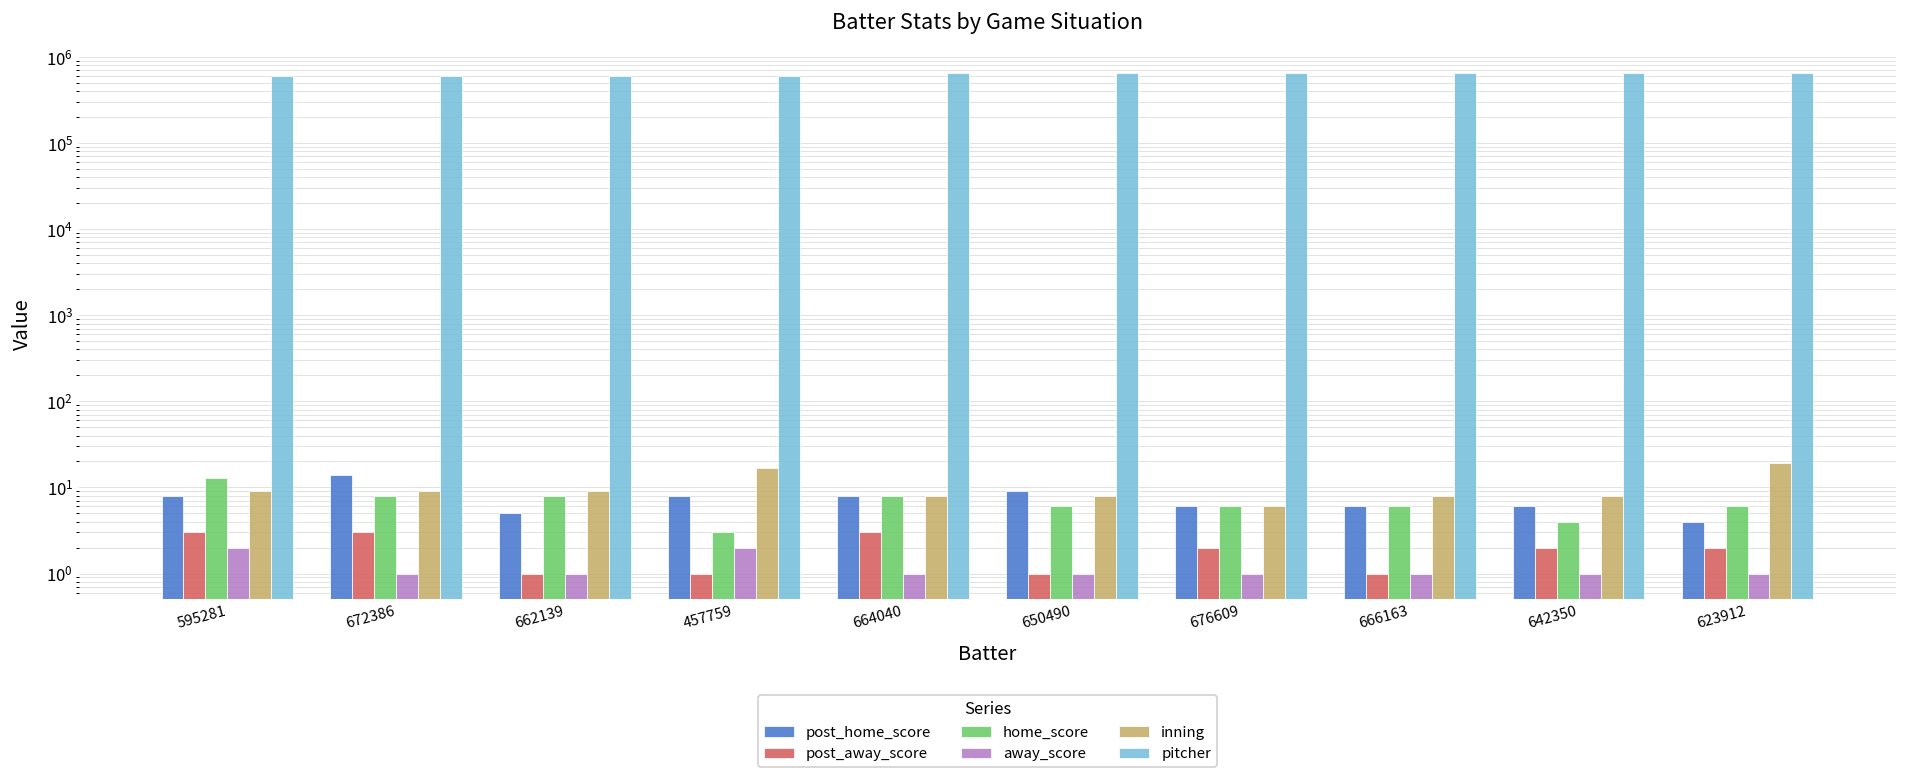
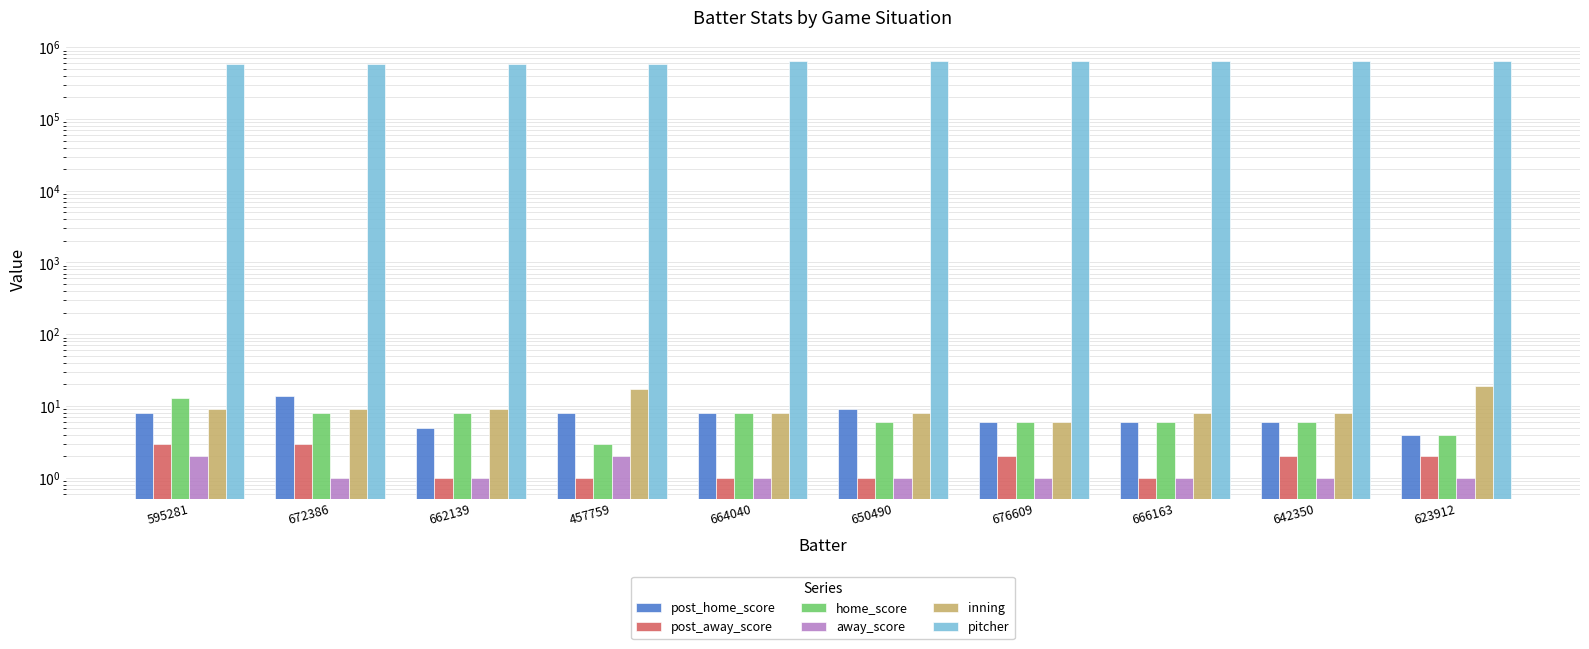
post_away_score, 664040: 3 -> 1
home_score, 642350: 4 -> 6
home_score, 623912: 6 -> 4
